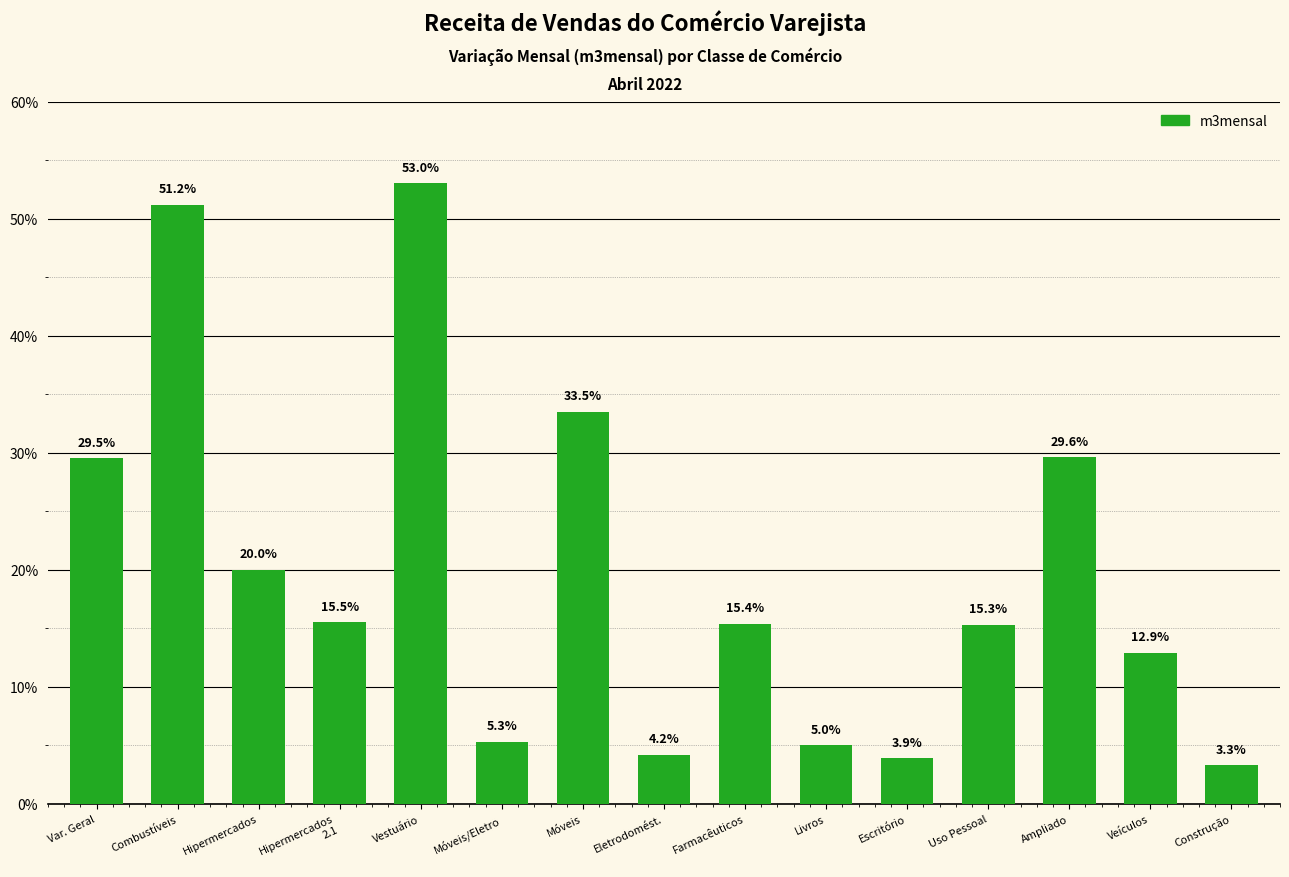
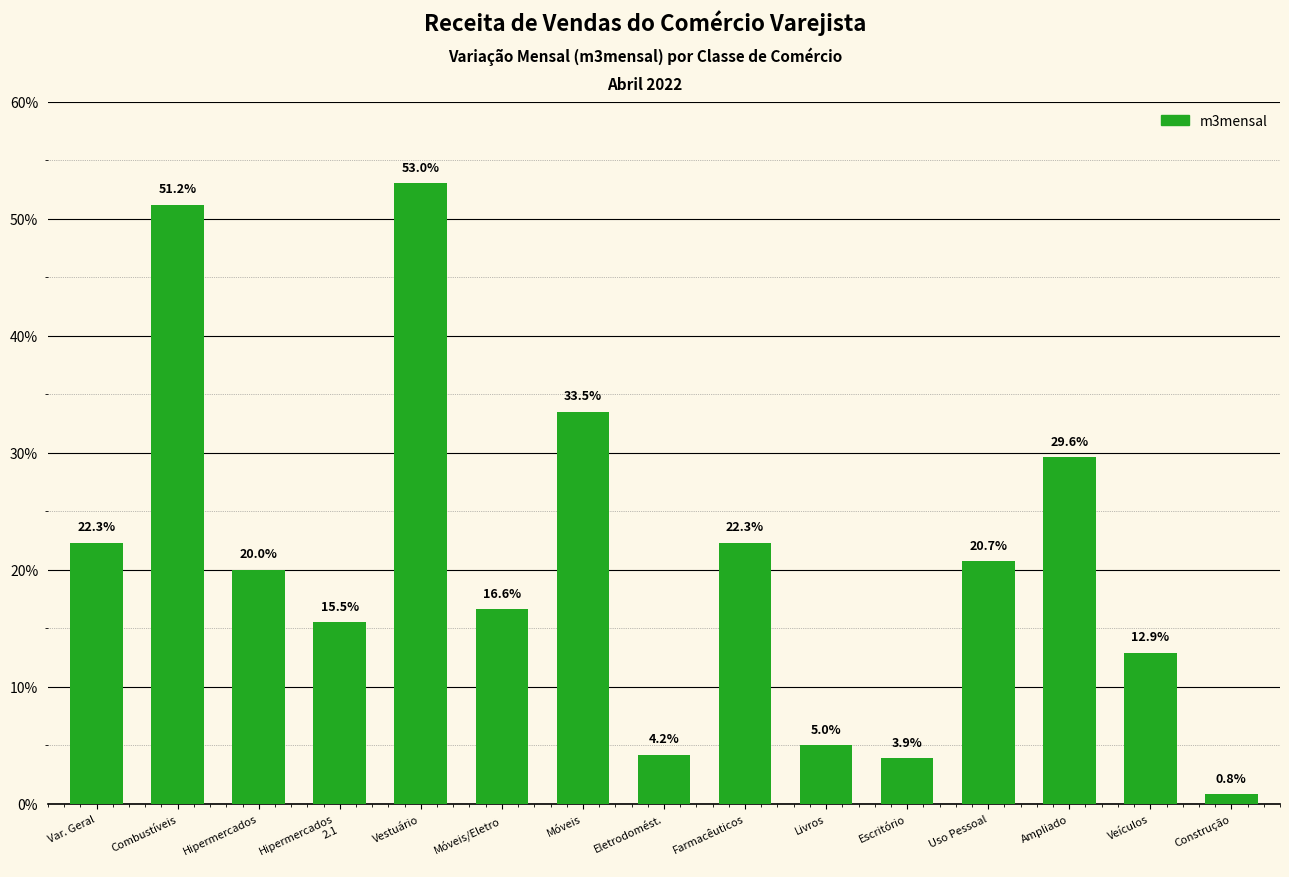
Var. Geral: 29.5% -> 22.3%
Móveis/Eletro: 5.3% -> 16.6%
Farmacêuticos: 15.4% -> 22.3%
Uso Pessoal: 15.3% -> 20.7%
Construção: 3.3% -> 0.8%
